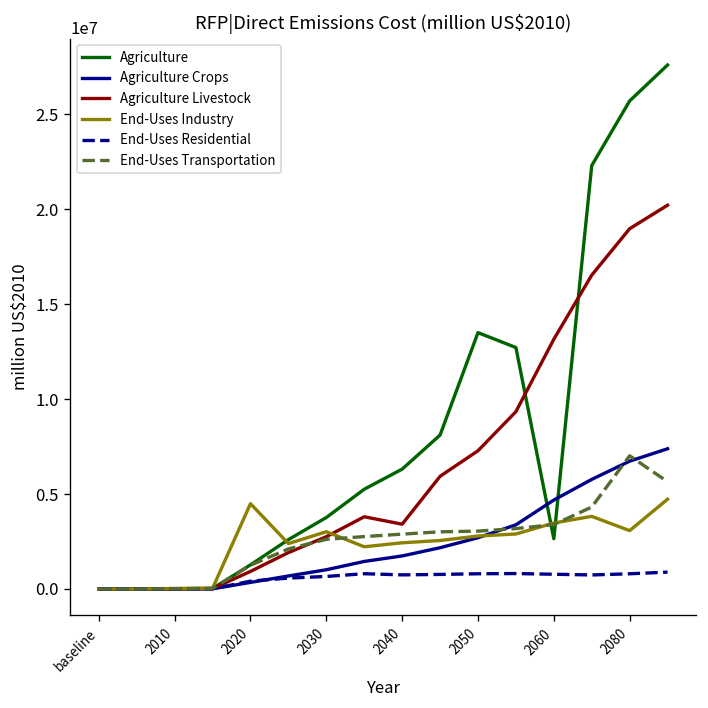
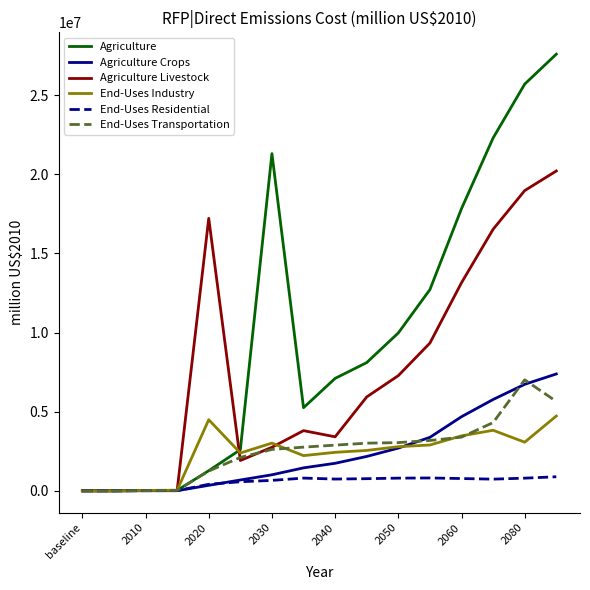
Agriculture Livestock, 2020: 900000 -> 17200000
Agriculture, 2030: 3800000 -> 21300000
Agriculture, 2040: 6300000 -> 7100000
Agriculture, 2050: 13500000 -> 10000000
Agriculture, 2060: 2600000 -> 17800000
